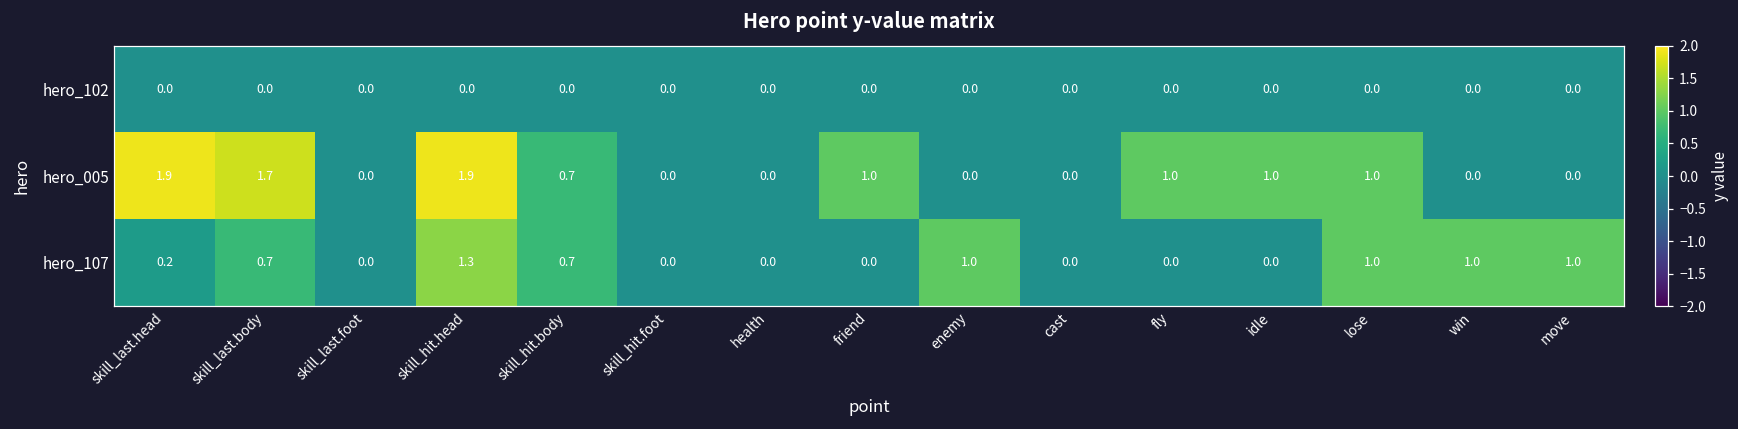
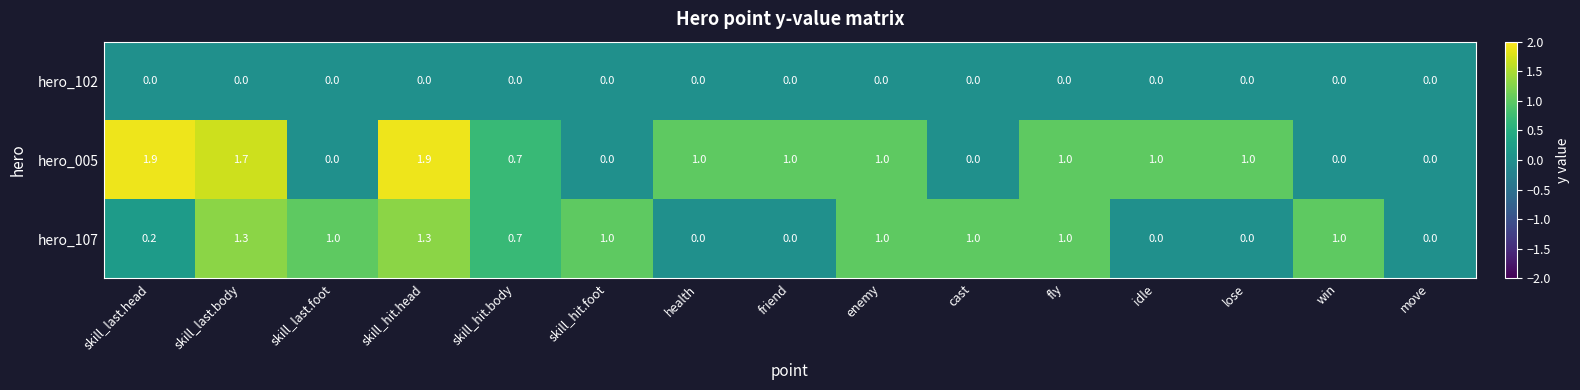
hero_005, health: 0.0 -> 1.0
hero_005, enemy: 0.0 -> 1.0
hero_107, skill_last.body: 0.7 -> 1.3
hero_107, skill_last.foot: 0.0 -> 1.0
hero_107, skill_hit.foot: 0.0 -> 1.0
hero_107, cast: 0.0 -> 1.0
hero_107, fly: 0.0 -> 1.0
hero_107, lose: 1.0 -> 0.0
hero_107, move: 1.0 -> 0.0
